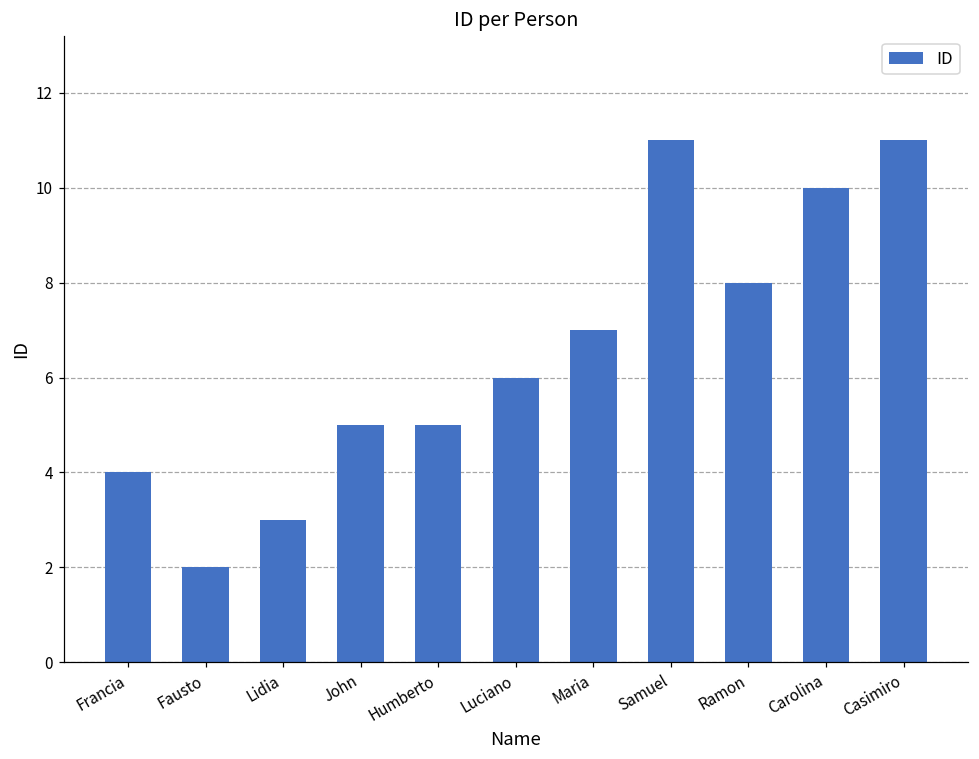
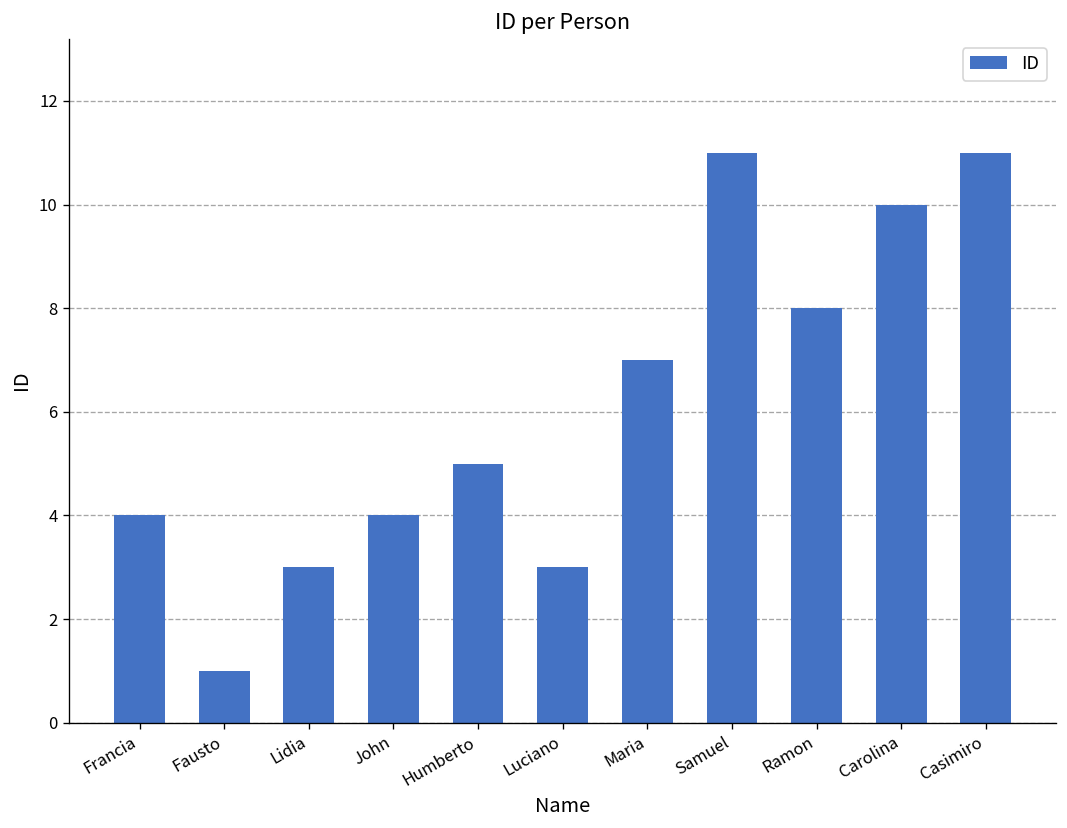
Fausto: 2 -> 1
John: 5 -> 4
Luciano: 6 -> 3
